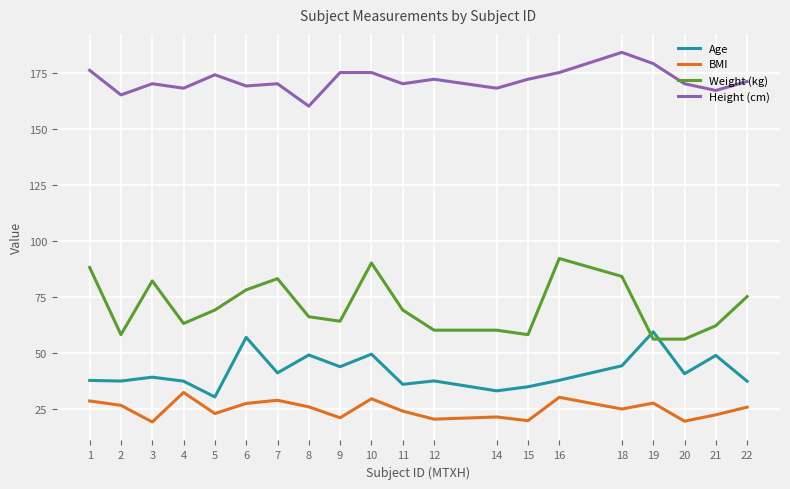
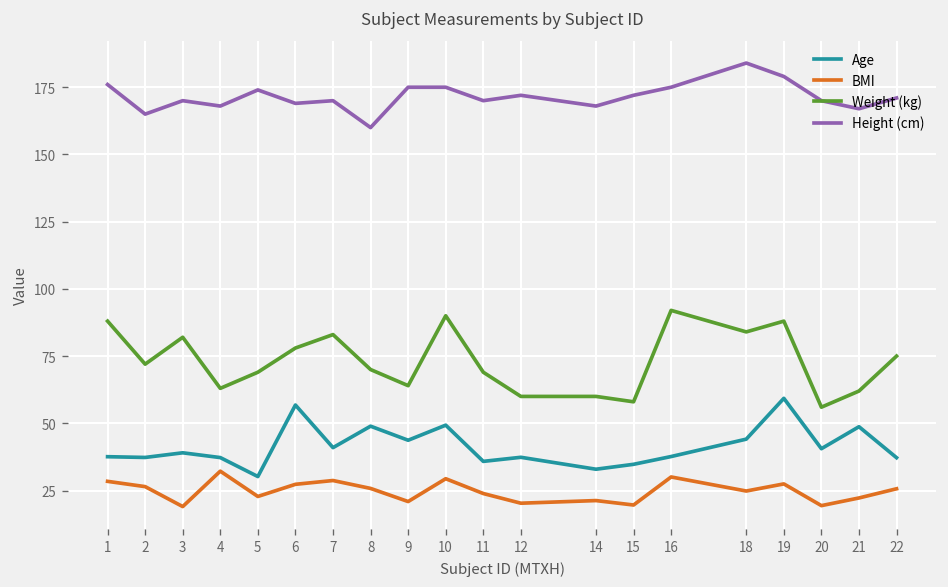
Weight (kg), 2: 58 -> 72
Weight (kg), 8: 66 -> 70
Weight (kg), 19: 56 -> 88
